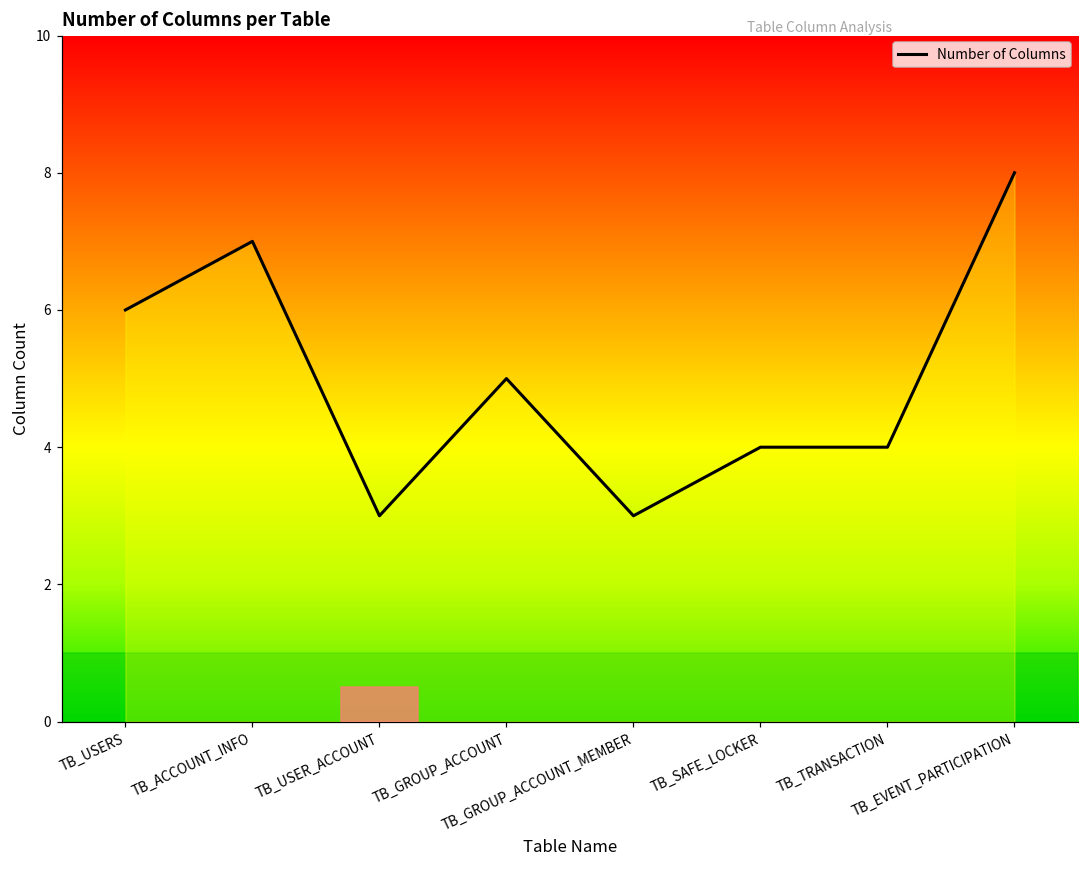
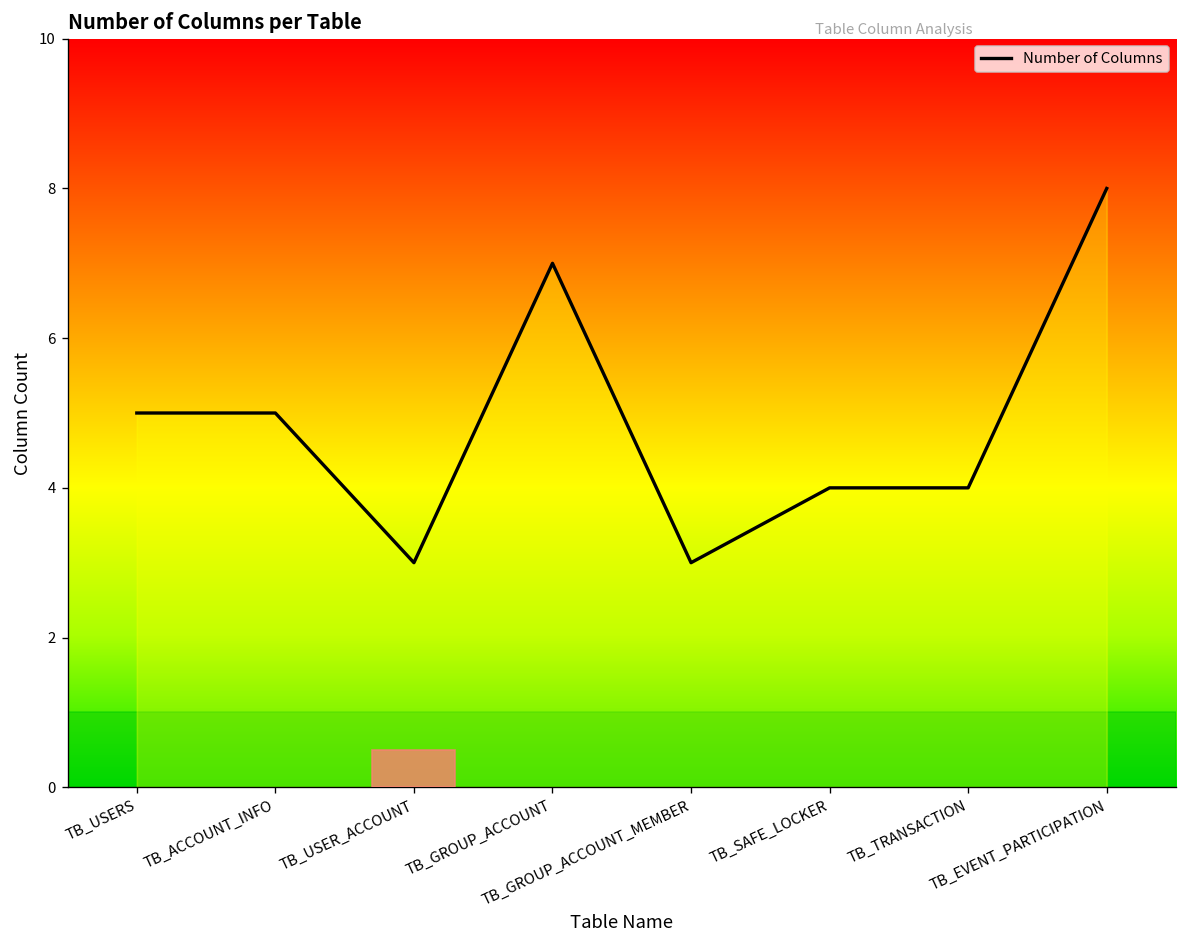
TB_USERS: 6 -> 5
TB_ACCOUNT_INFO: 7 -> 5
TB_GROUP_ACCOUNT: 5 -> 7
